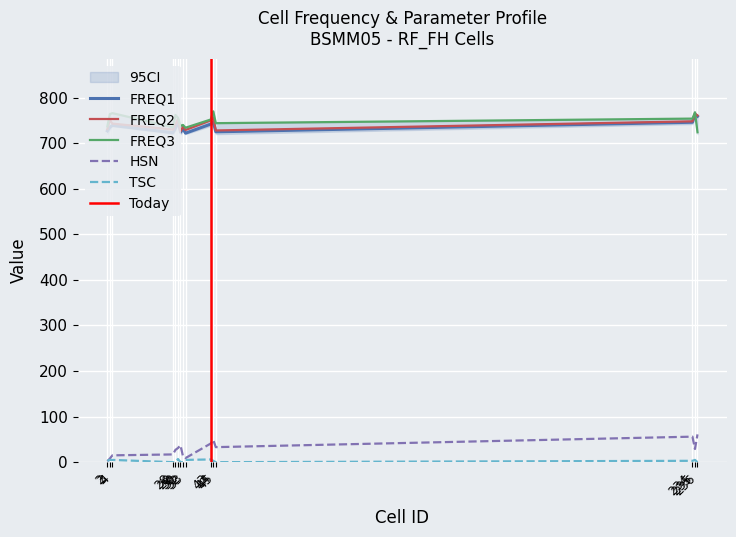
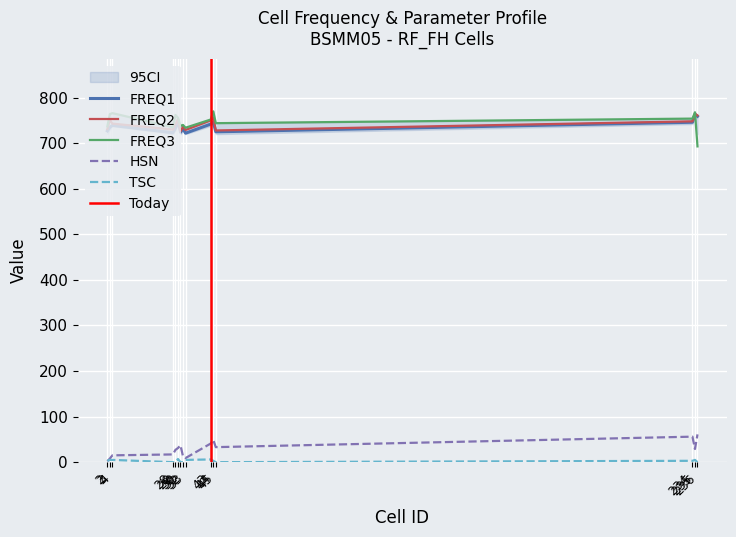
FREQ3, 236: 720 -> 690
